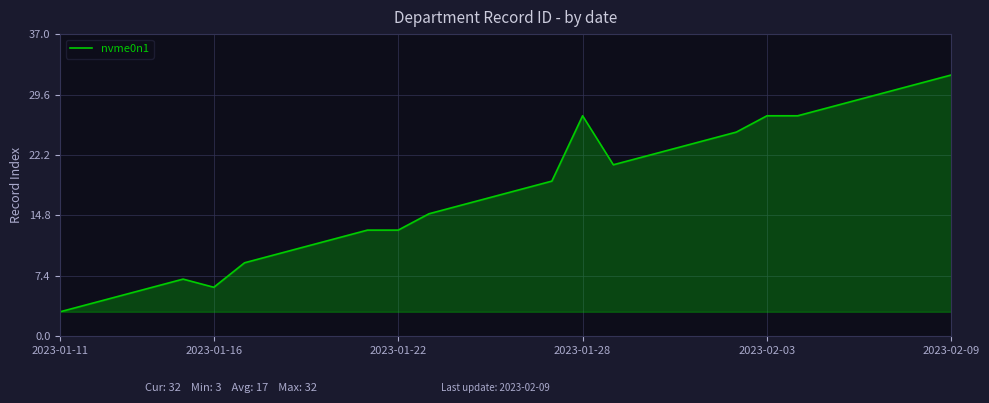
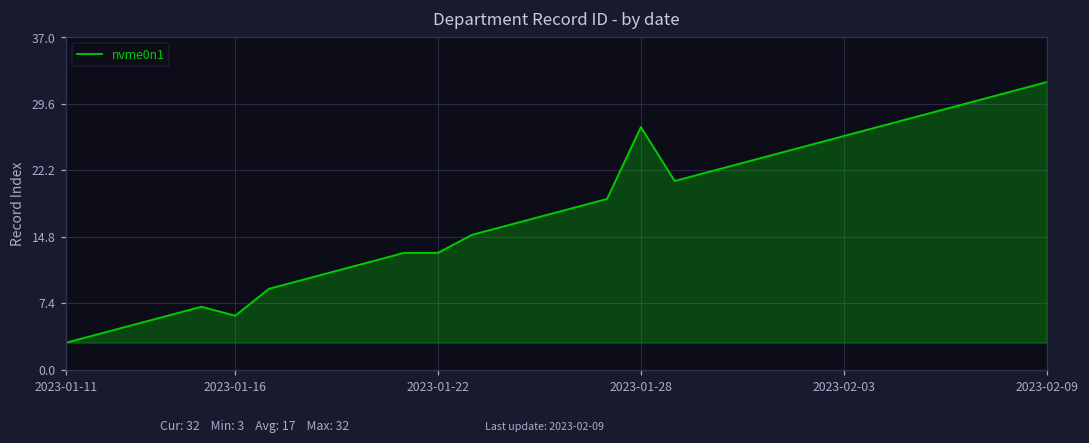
2023-02-03: 27 -> 26
